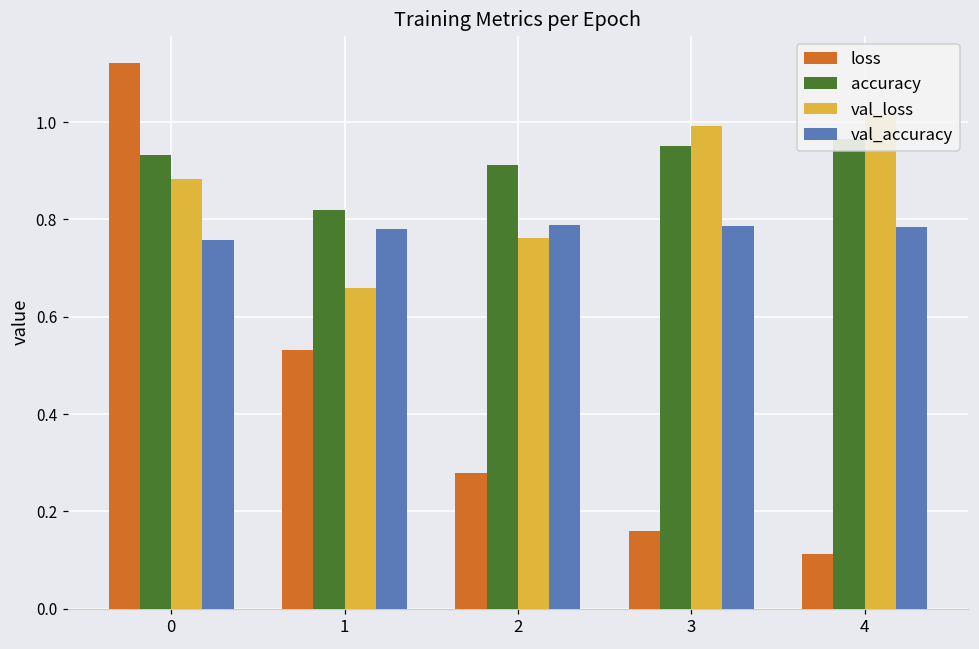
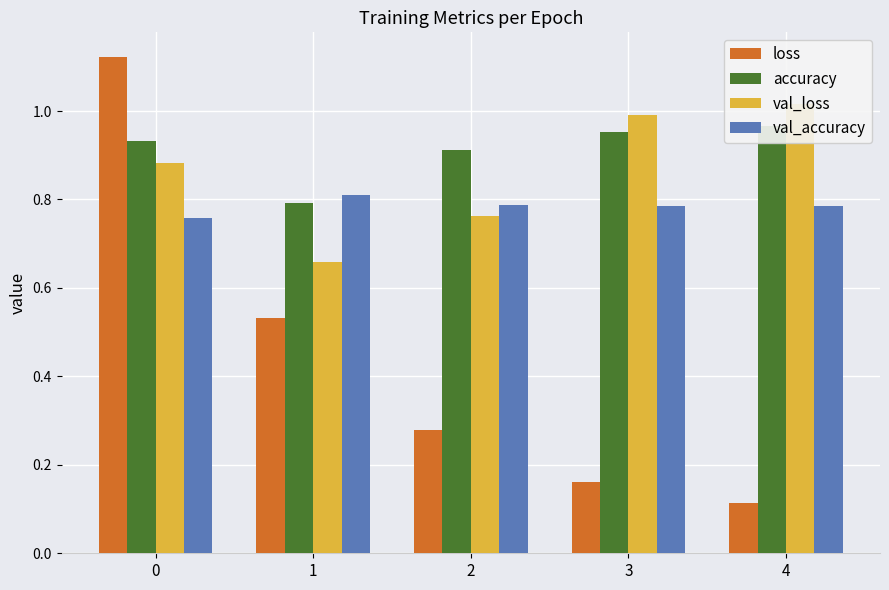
accuracy, 1: 0.82 -> 0.79
val_accuracy, 1: 0.78 -> 0.81
